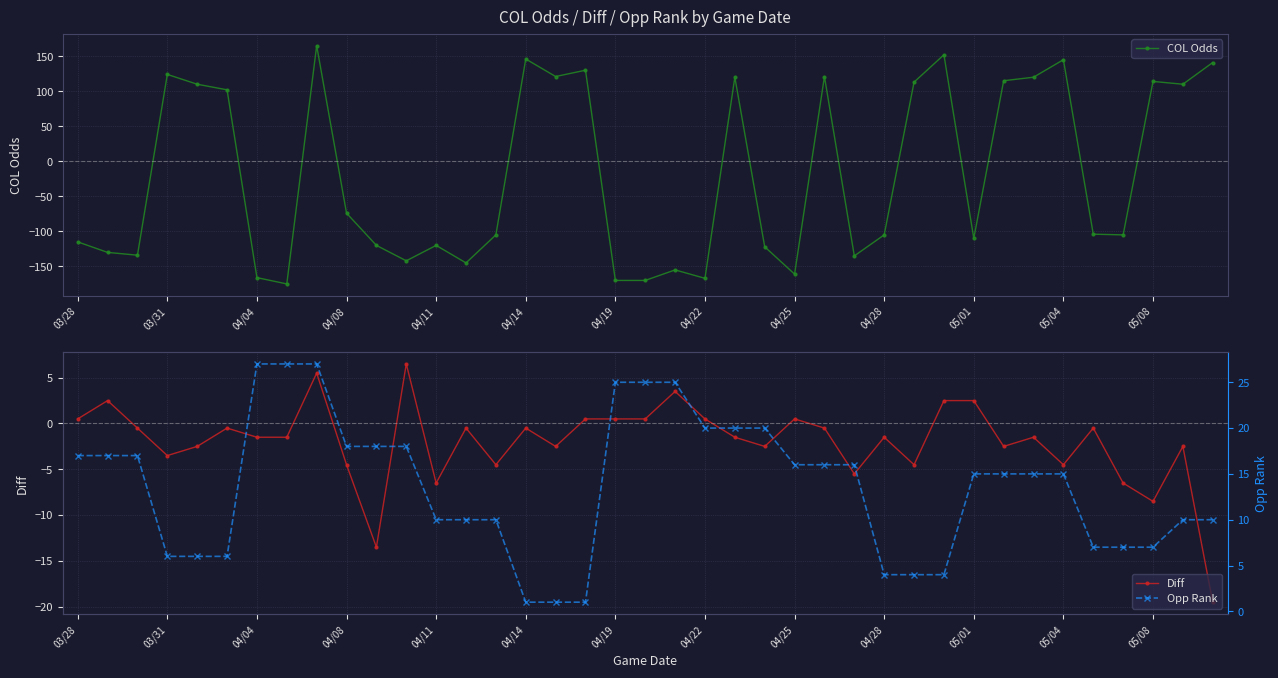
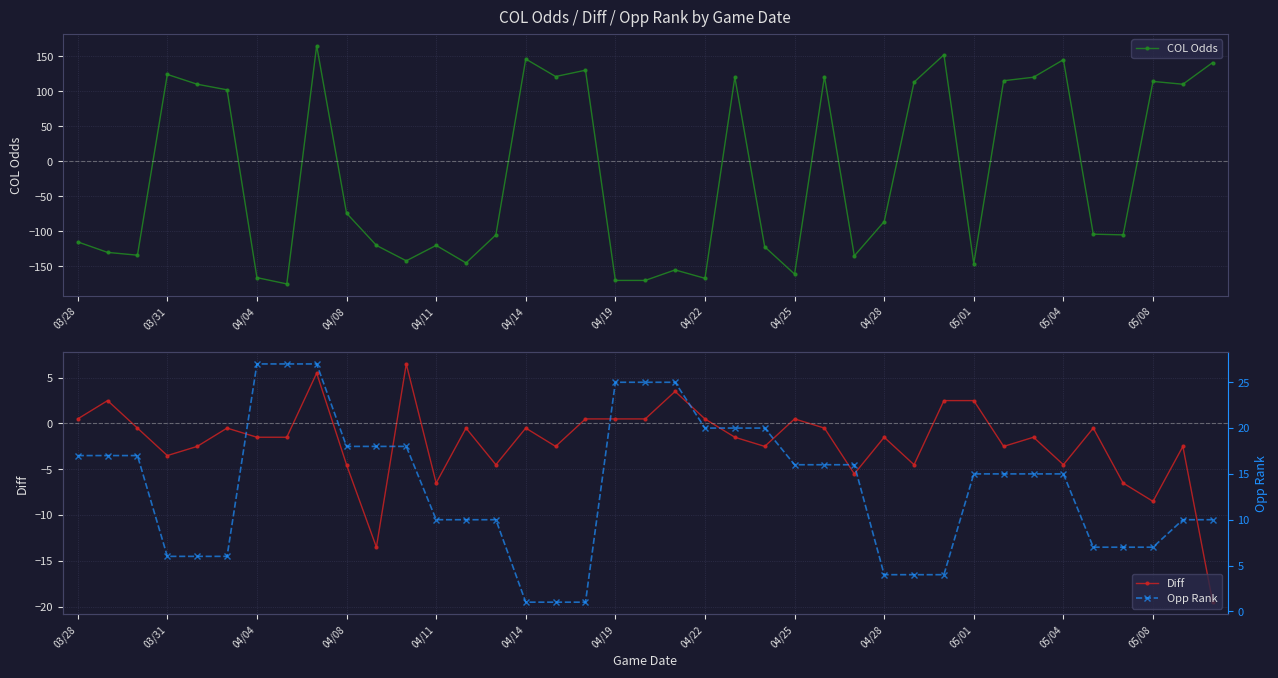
COL Odds / Diff / Opp Rank by Game Date, 04/28: -110 -> -90
COL Odds / Diff / Opp Rank by Game Date, 05/01: -110 -> -150
